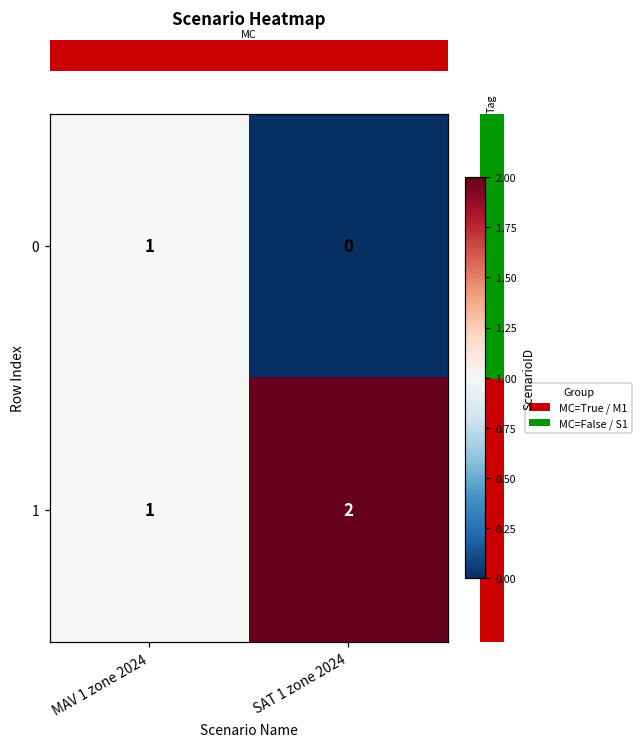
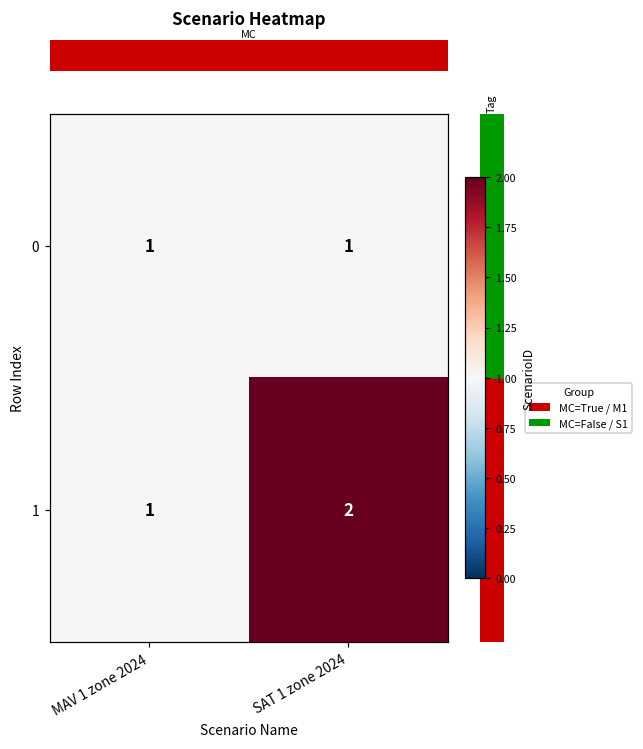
0, SAT 1 zone 2024: 0 -> 1
